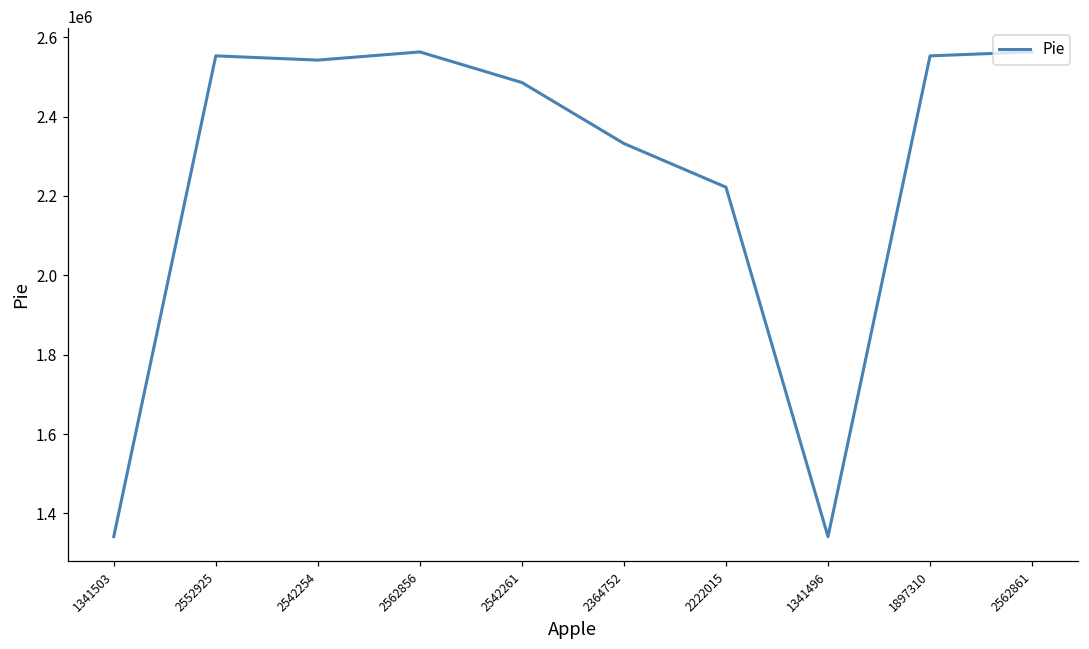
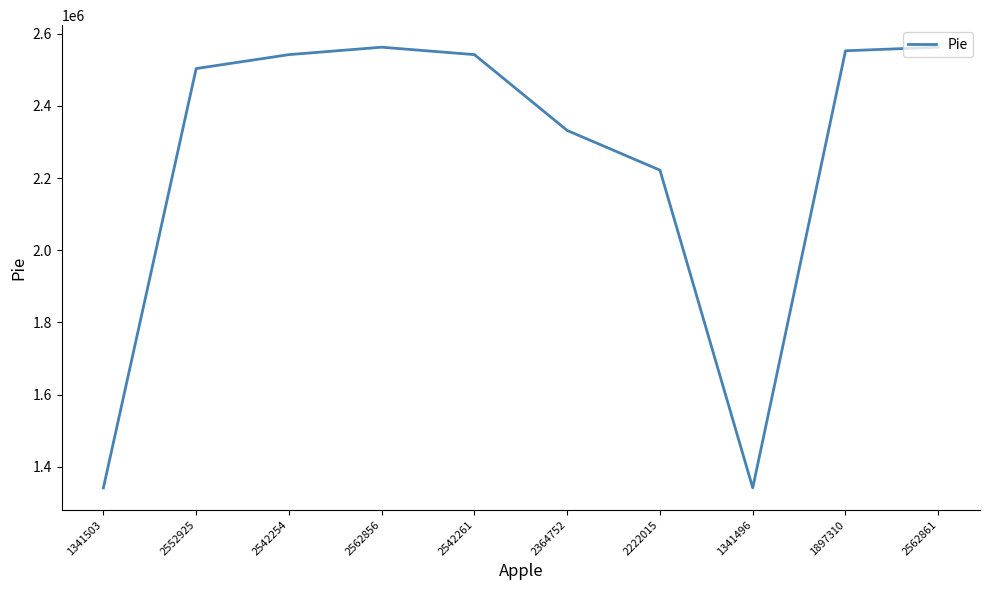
2552925: 2550000 -> 2500000
2542261: 2490000 -> 2540000
